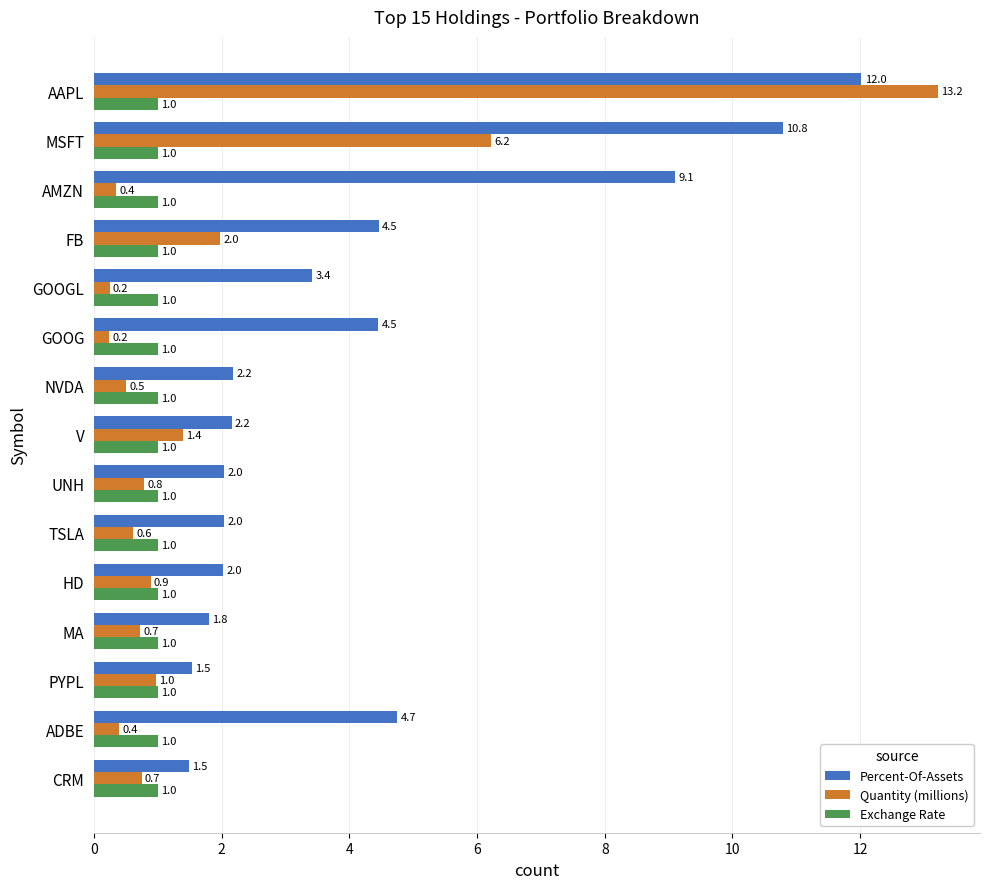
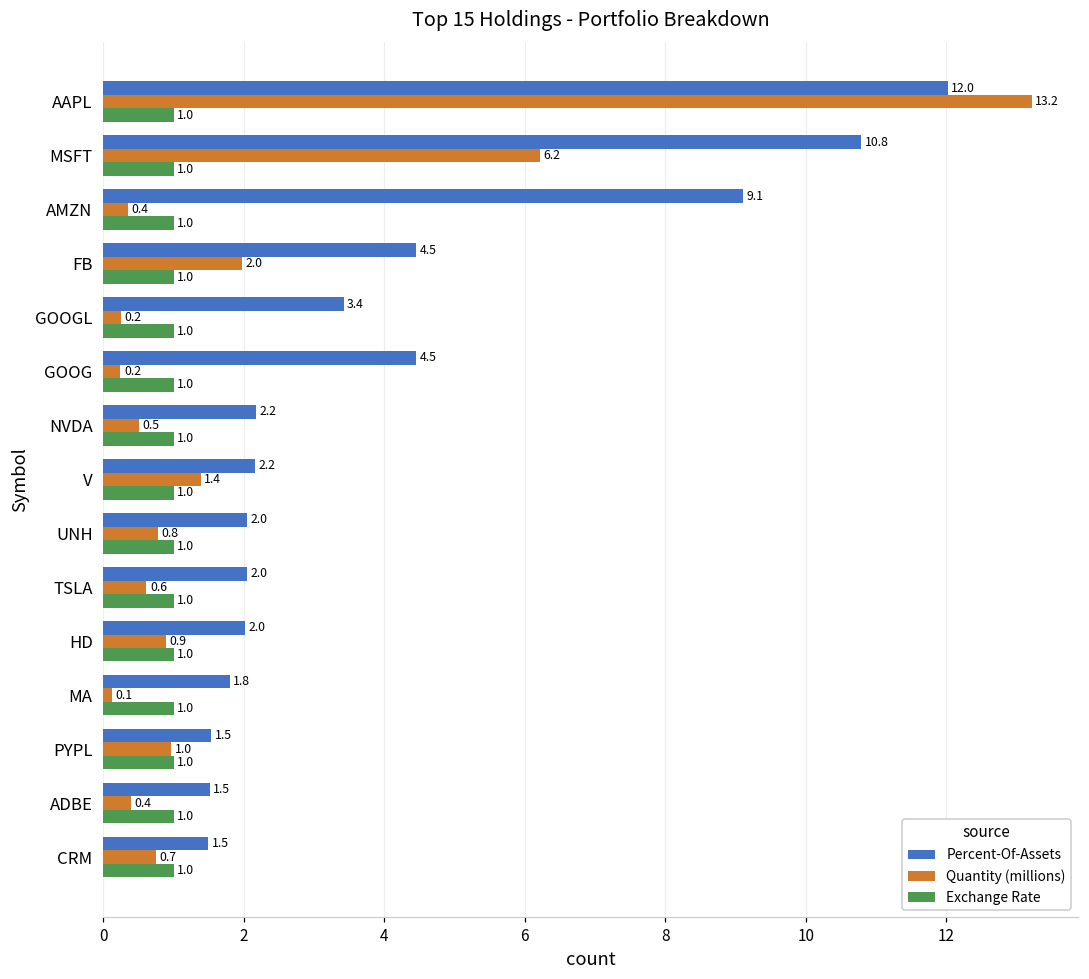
Quantity (millions), MA: 0.7 -> 0.1
Percent-Of-Assets, ADBE: 4.7 -> 1.5
